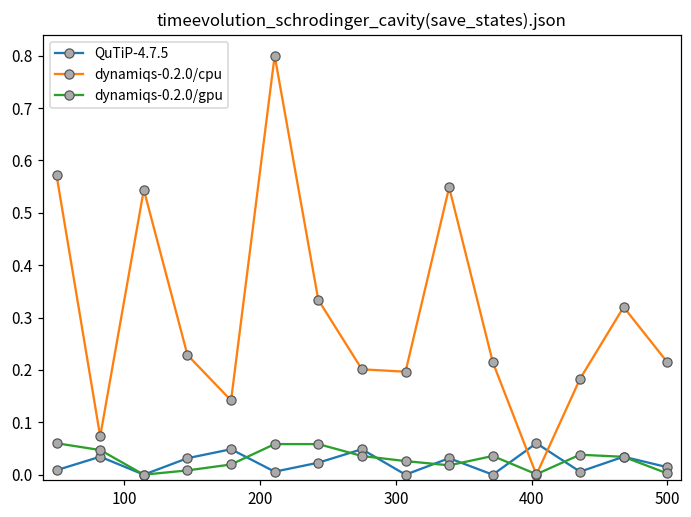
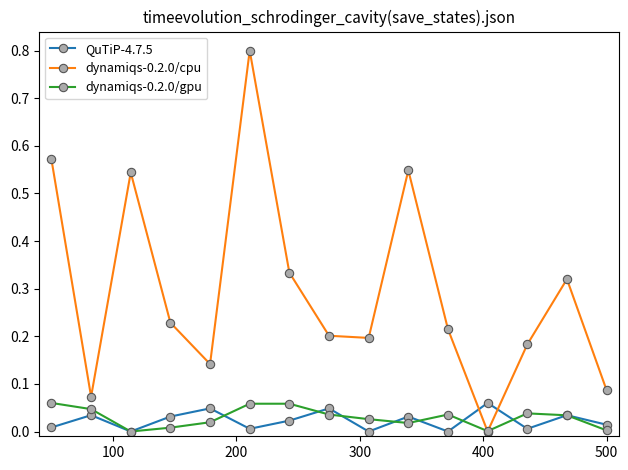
dynamiqs-0.2.0/cpu, 500: 0.21 -> 0.09
